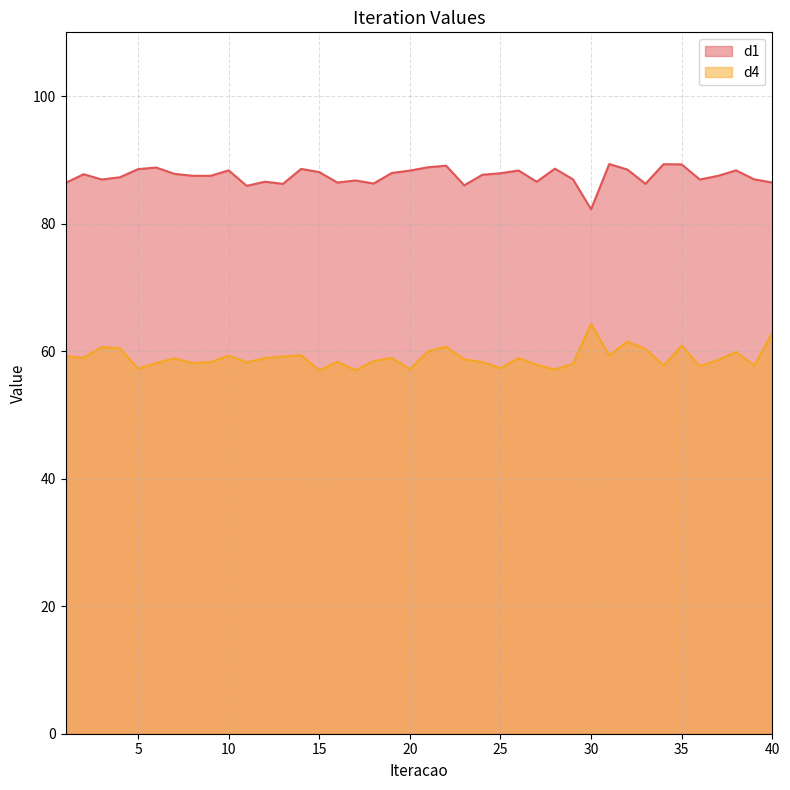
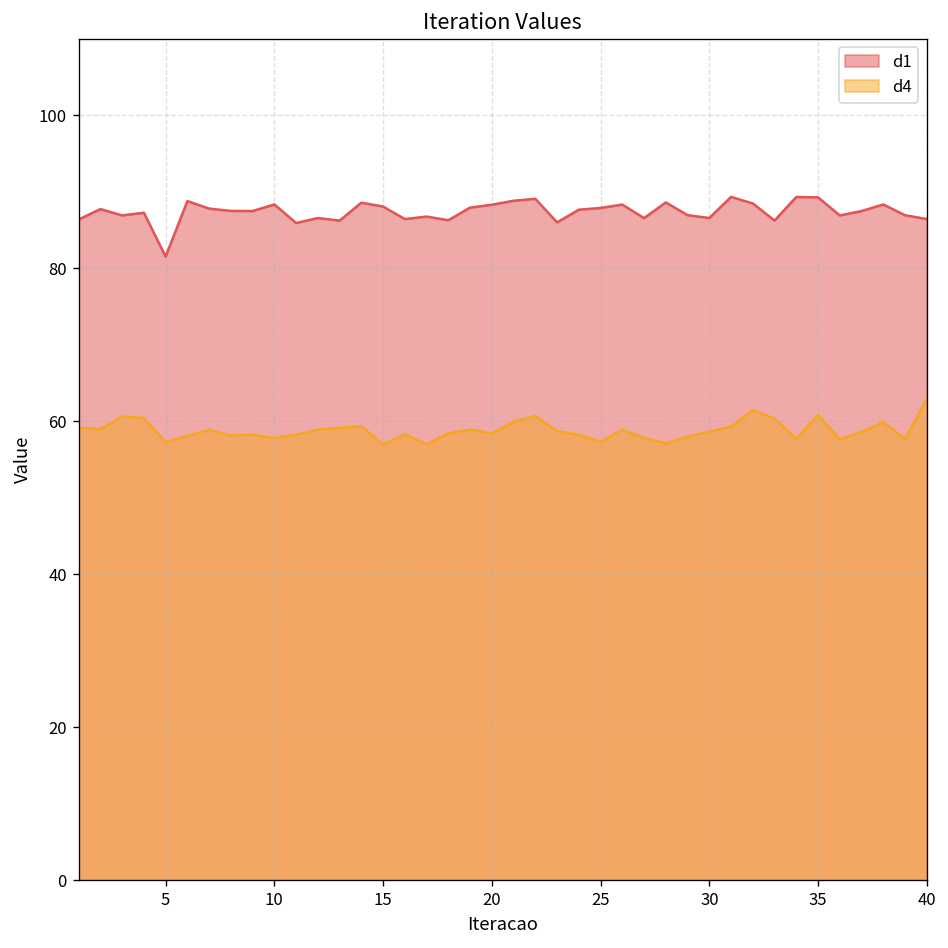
d1, 5: 89 -> 82
d4, 10: 59 -> 58
d4, 20: 57 -> 58
d1, 30: 82 -> 87
d4, 30: 64 -> 59
